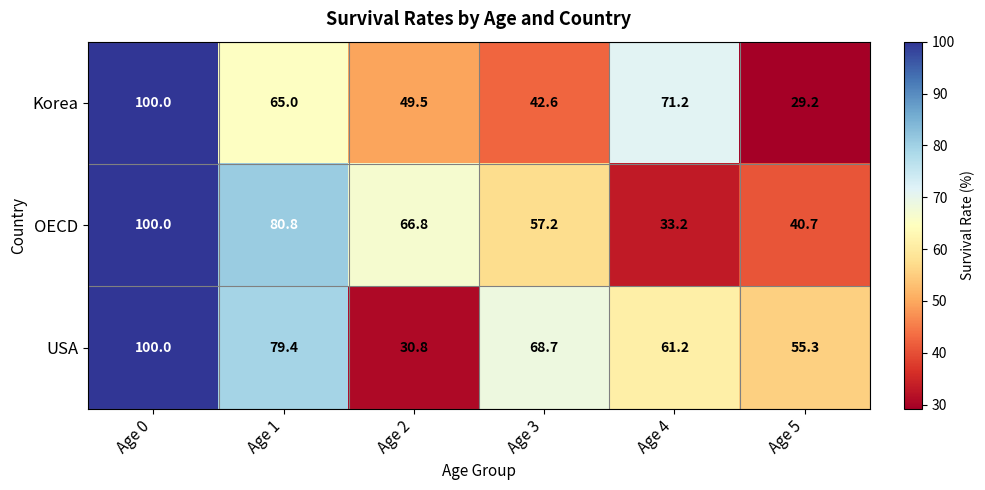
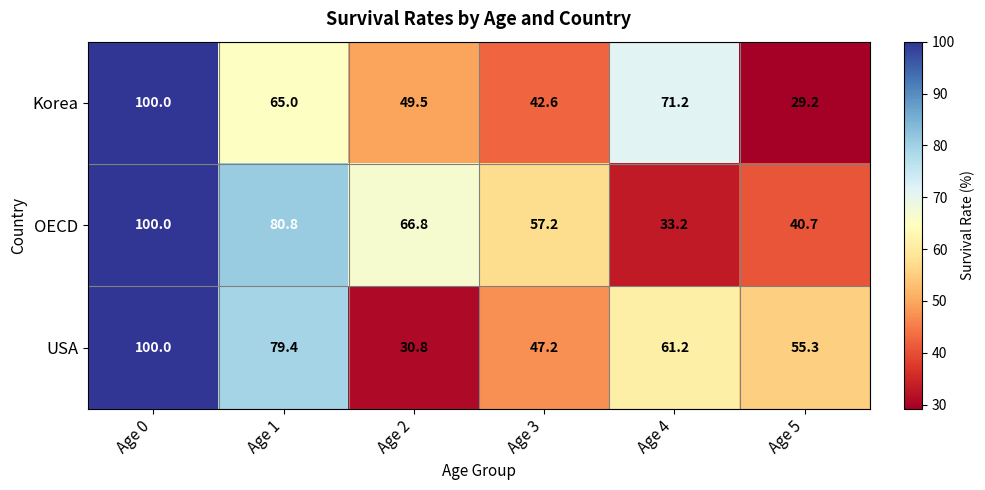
USA, Age 3: 68.7 -> 47.2
